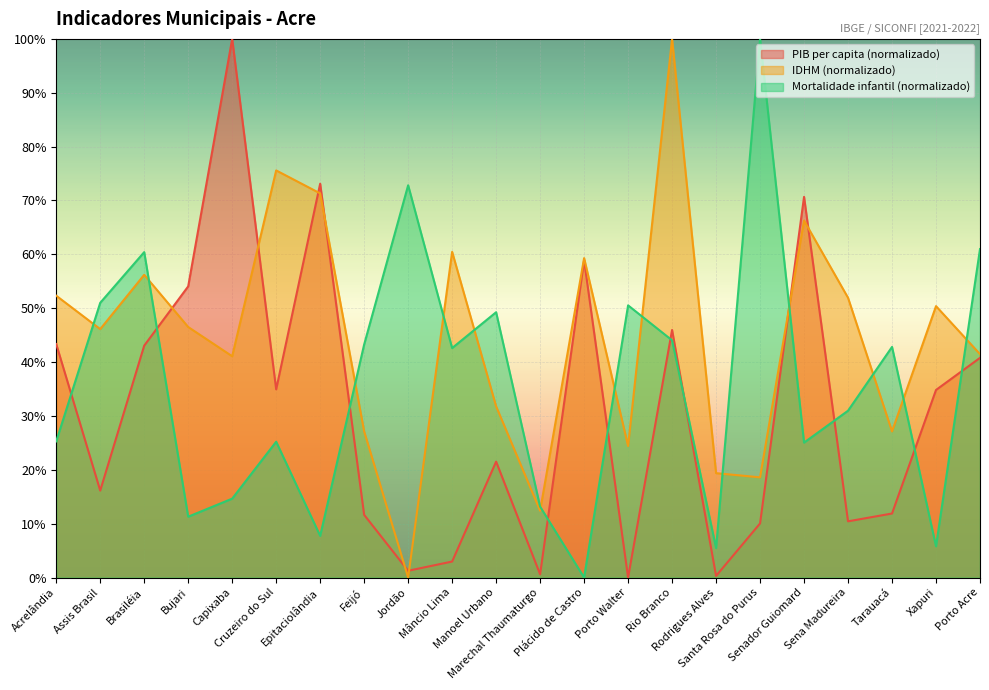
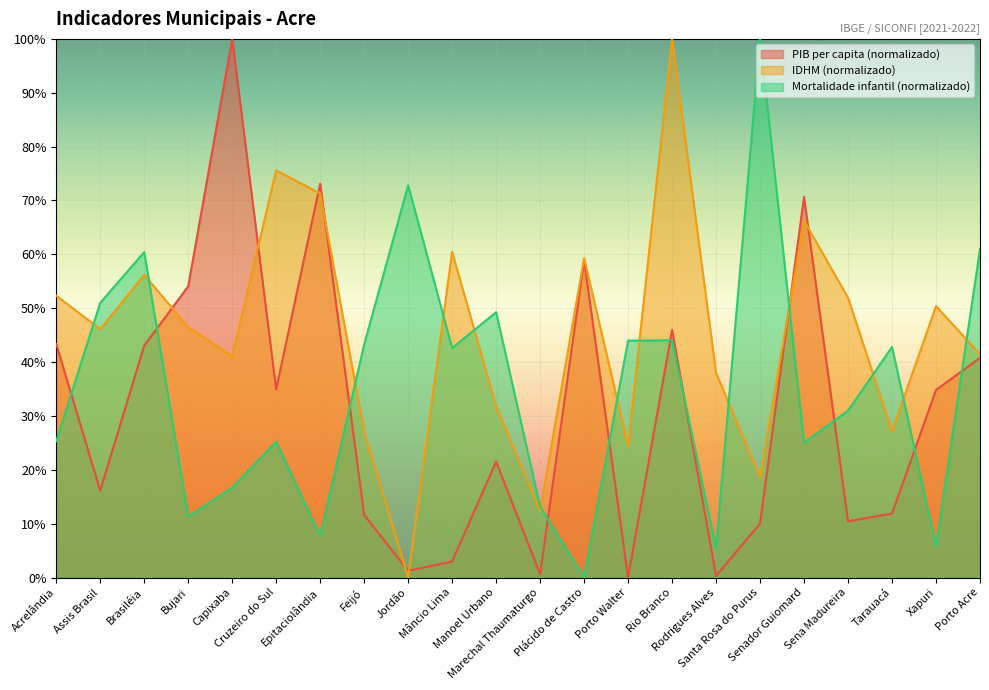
Mortalidade infantil (normalizado), Capixaba: 15% -> 17%
Mortalidade infantil (normalizado), Porto Walter: 51% -> 44%
IDHM (normalizado), Rodrigues Alves: 19% -> 38%
